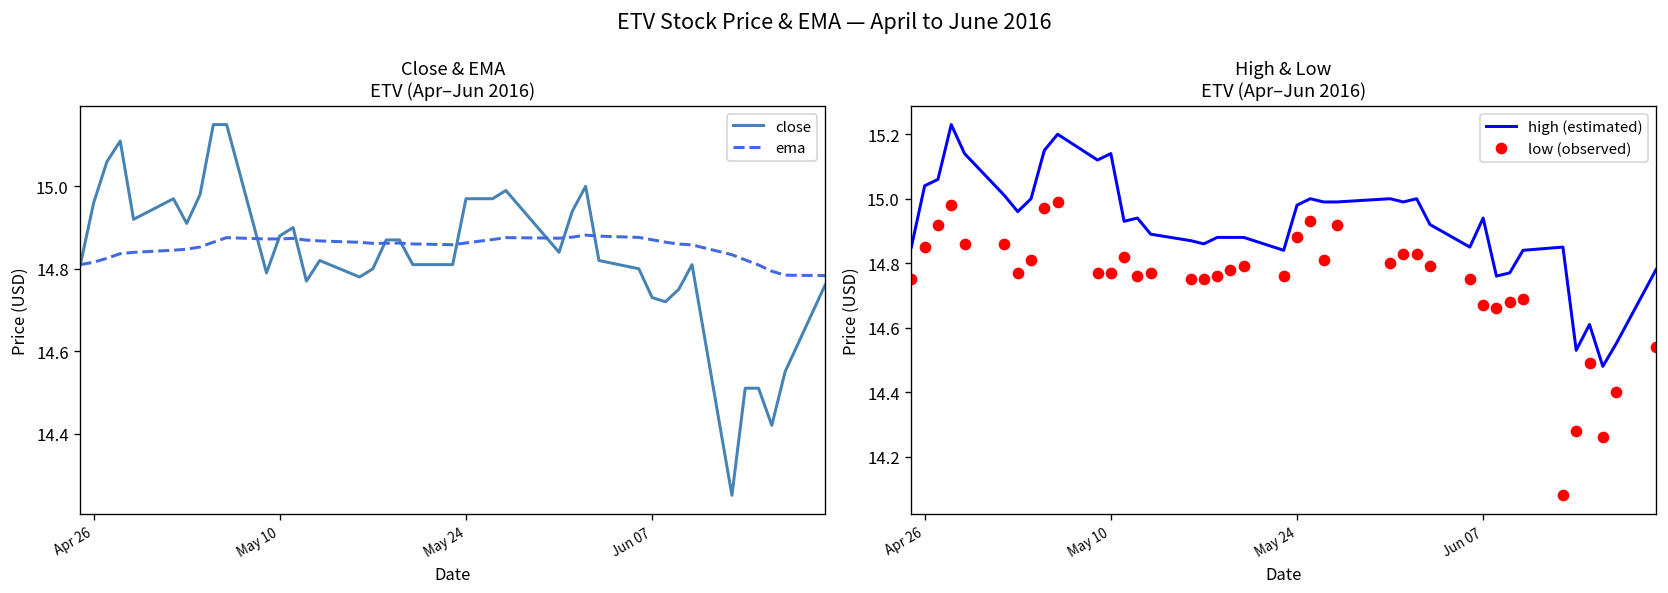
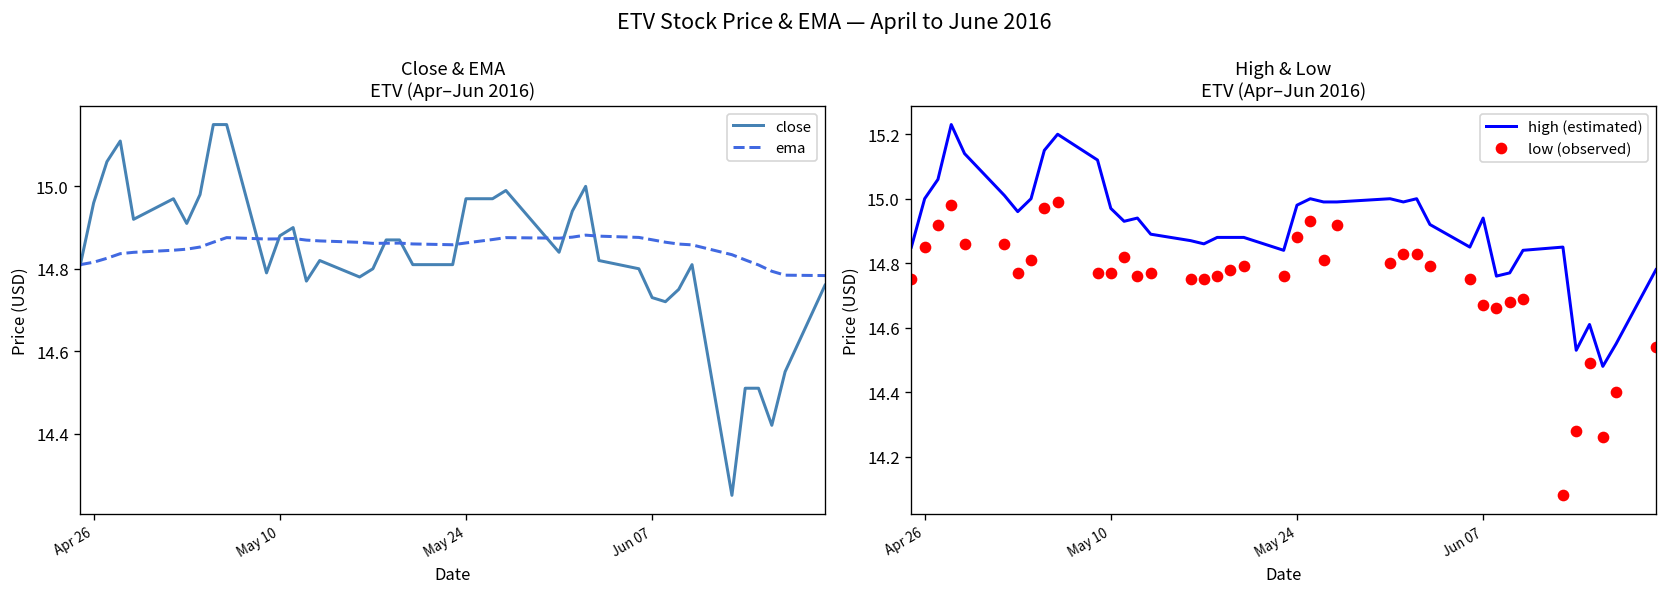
High & Low ETV (Apr–Jun 2016), high (estimated), Apr 26: 15.04 -> 15.00
High & Low ETV (Apr–Jun 2016), high (estimated), May 10: 15.14 -> 14.97
